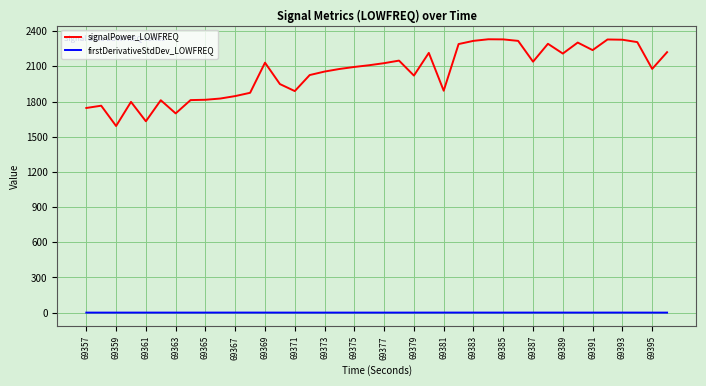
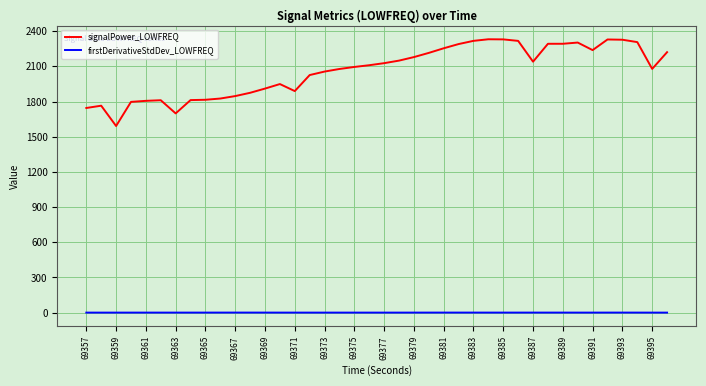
signalPower_LOWFREQ, 69361: 1630 -> 1810
signalPower_LOWFREQ, 69369: 2130 -> 1910
signalPower_LOWFREQ, 69379: 2020 -> 2180
signalPower_LOWFREQ, 69381: 1890 -> 2250
signalPower_LOWFREQ, 69389: 2210 -> 2290
